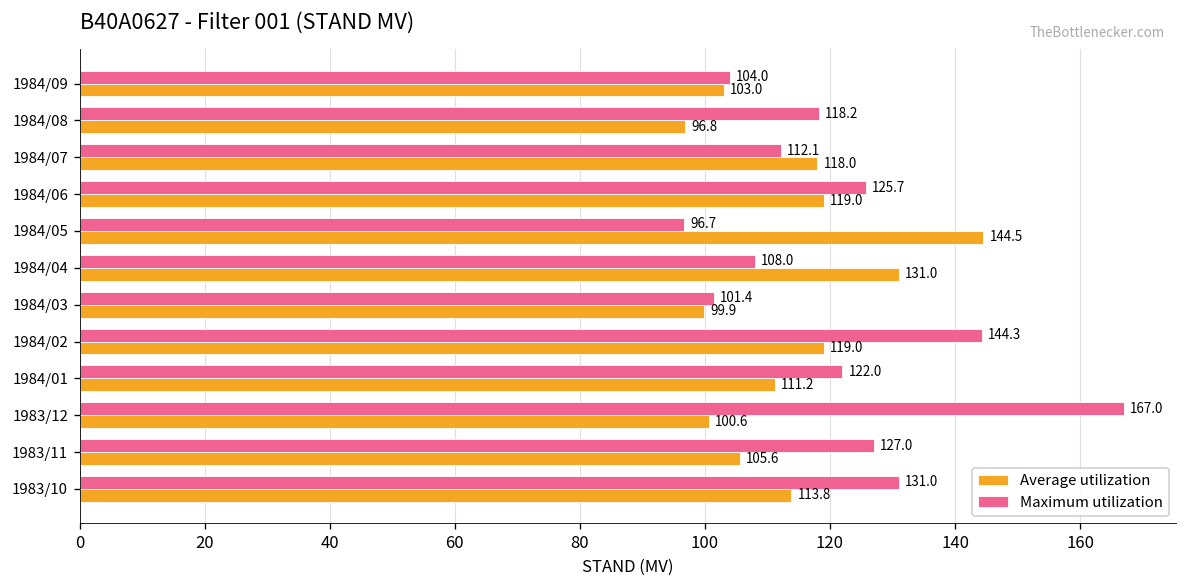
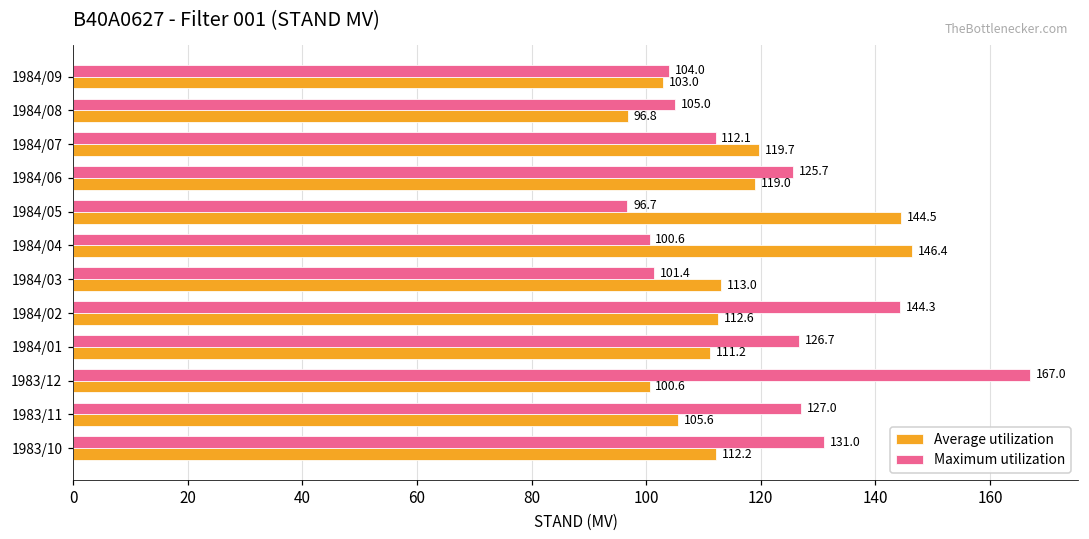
Maximum utilization, 1984/08: 118.2 -> 105.0
Average utilization, 1984/07: 118.0 -> 119.7
Maximum utilization, 1984/04: 108.0 -> 100.6
Average utilization, 1984/04: 131.0 -> 146.4
Average utilization, 1984/03: 99.9 -> 113.0
Average utilization, 1984/02: 119.0 -> 112.6
Maximum utilization, 1984/01: 122.0 -> 126.7
Average utilization, 1983/10: 113.8 -> 112.2
